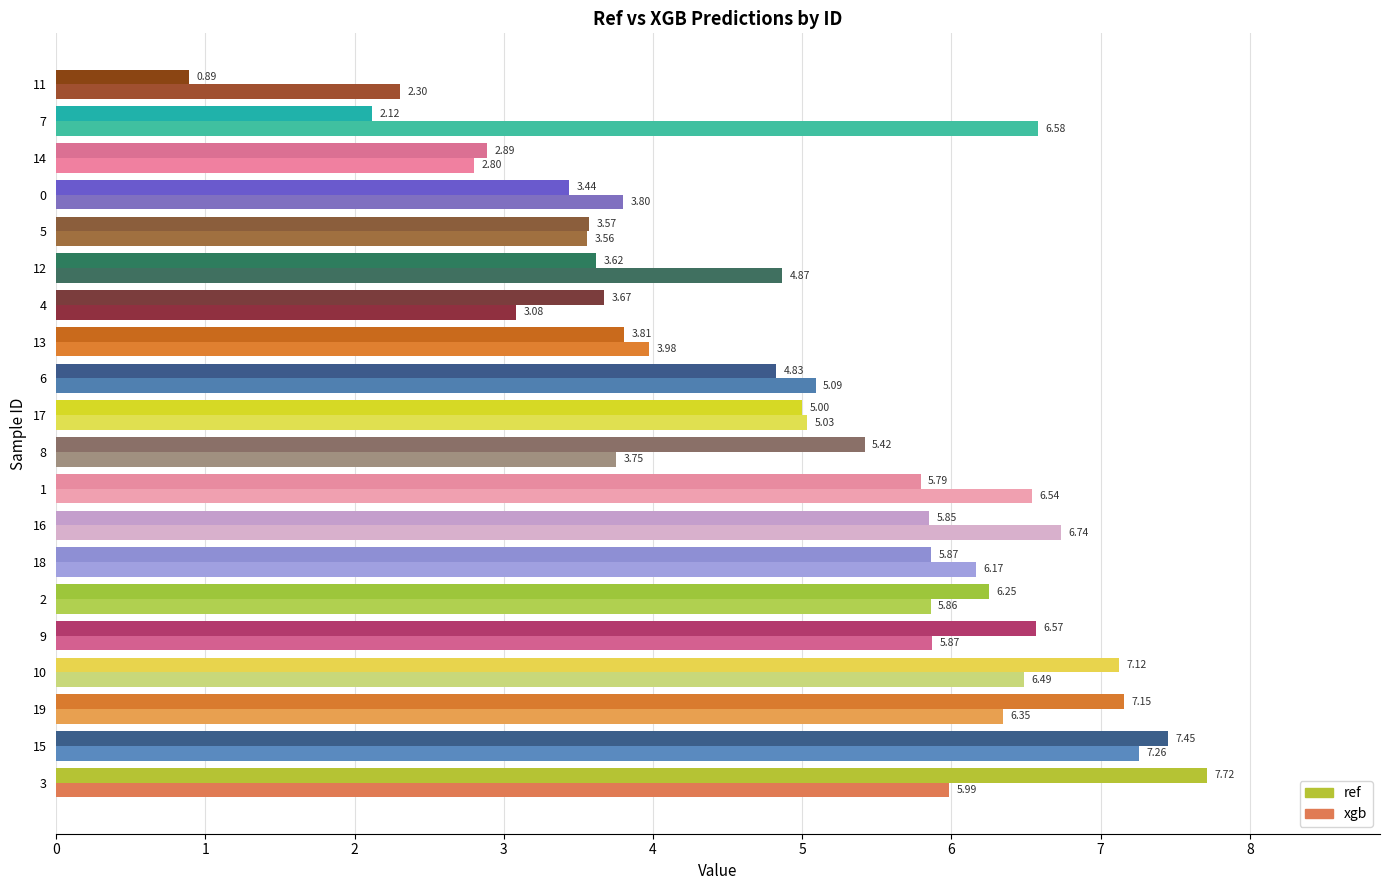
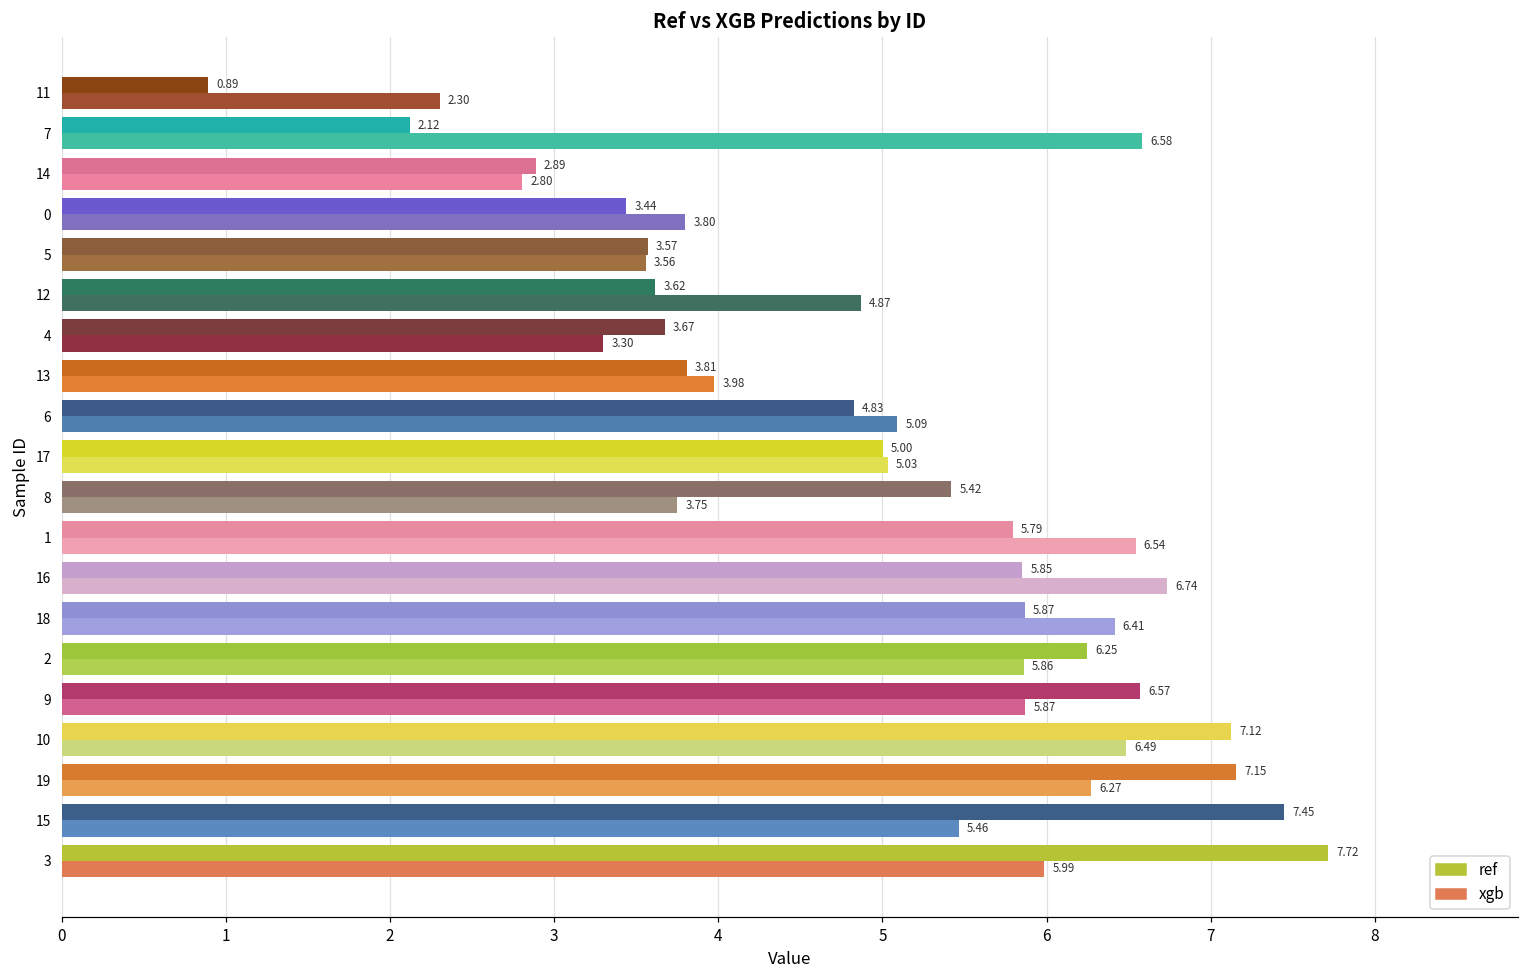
xgb, 4: 3.08 -> 3.30
xgb, 18: 6.17 -> 6.41
xgb, 19: 6.35 -> 6.27
xgb, 15: 7.26 -> 5.46
